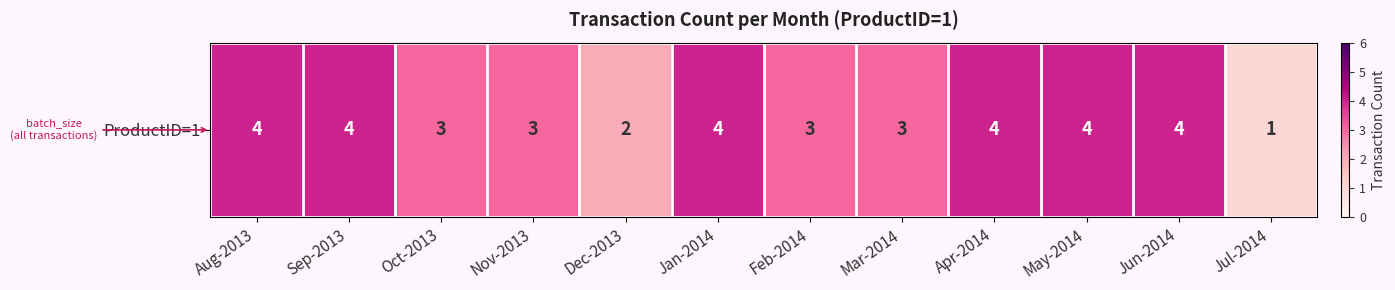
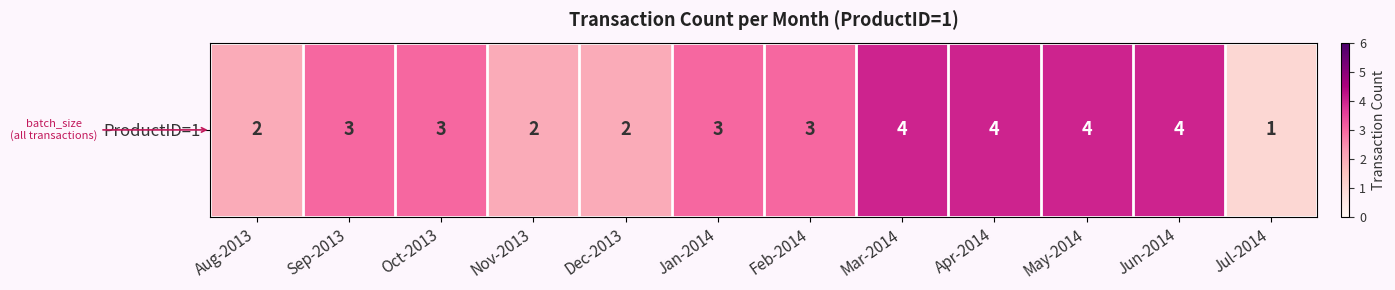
ProductID=1, Aug-2013: 4 -> 2
ProductID=1, Sep-2013: 4 -> 3
ProductID=1, Nov-2013: 3 -> 2
ProductID=1, Jan-2014: 4 -> 3
ProductID=1, Mar-2014: 3 -> 4
